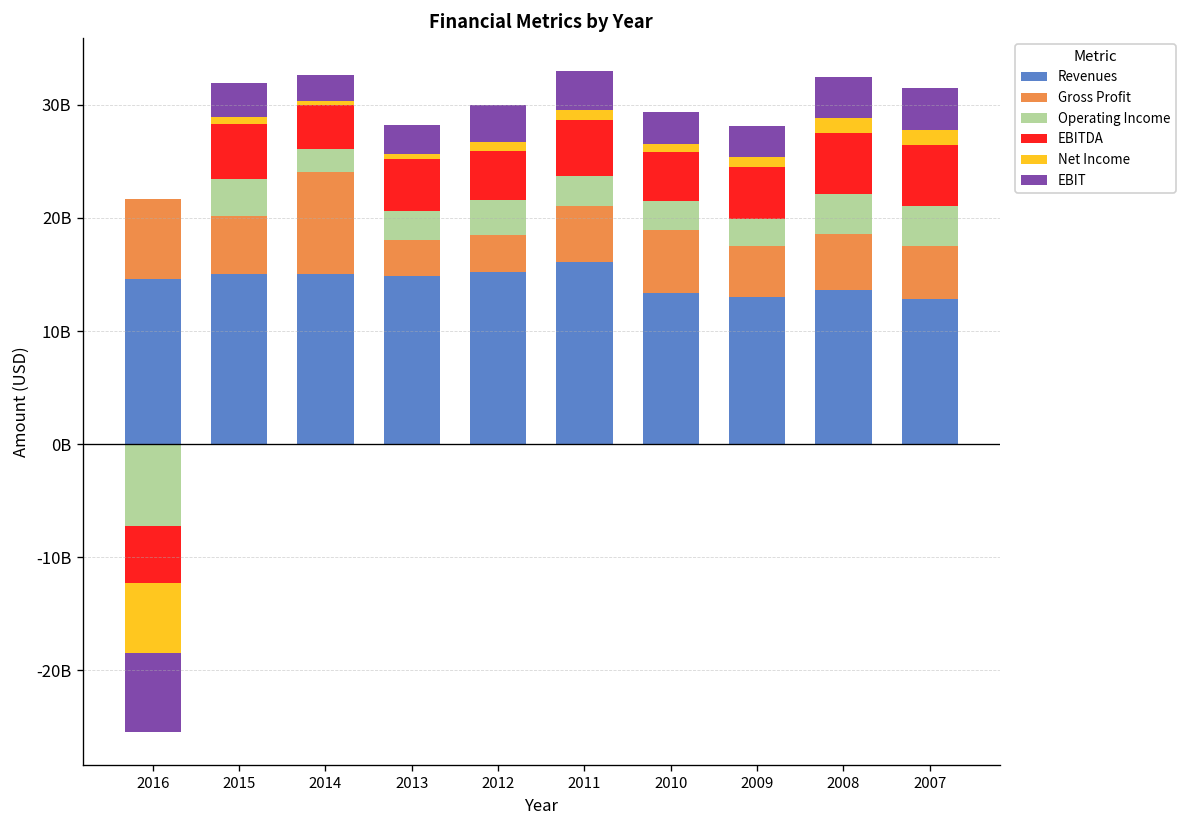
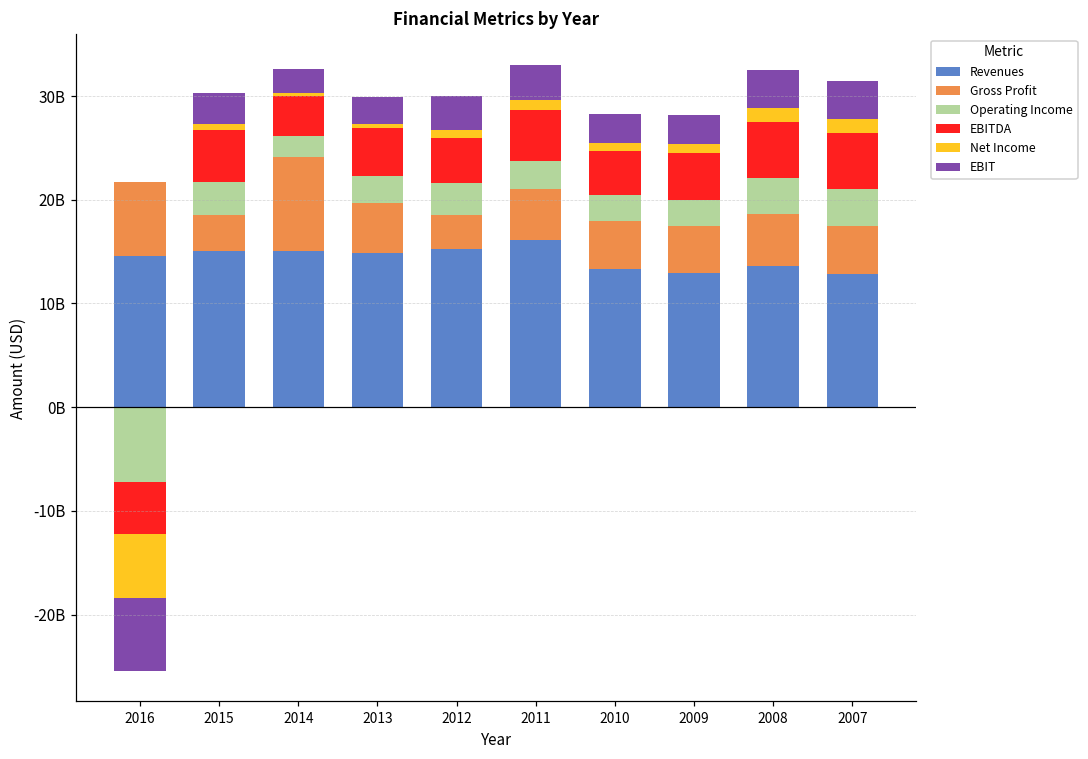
Gross Profit, 2015: 5000000000 -> 3000000000
Gross Profit, 2013: 3000000000 -> 5000000000
Gross Profit, 2010: 6000000000 -> 5000000000
